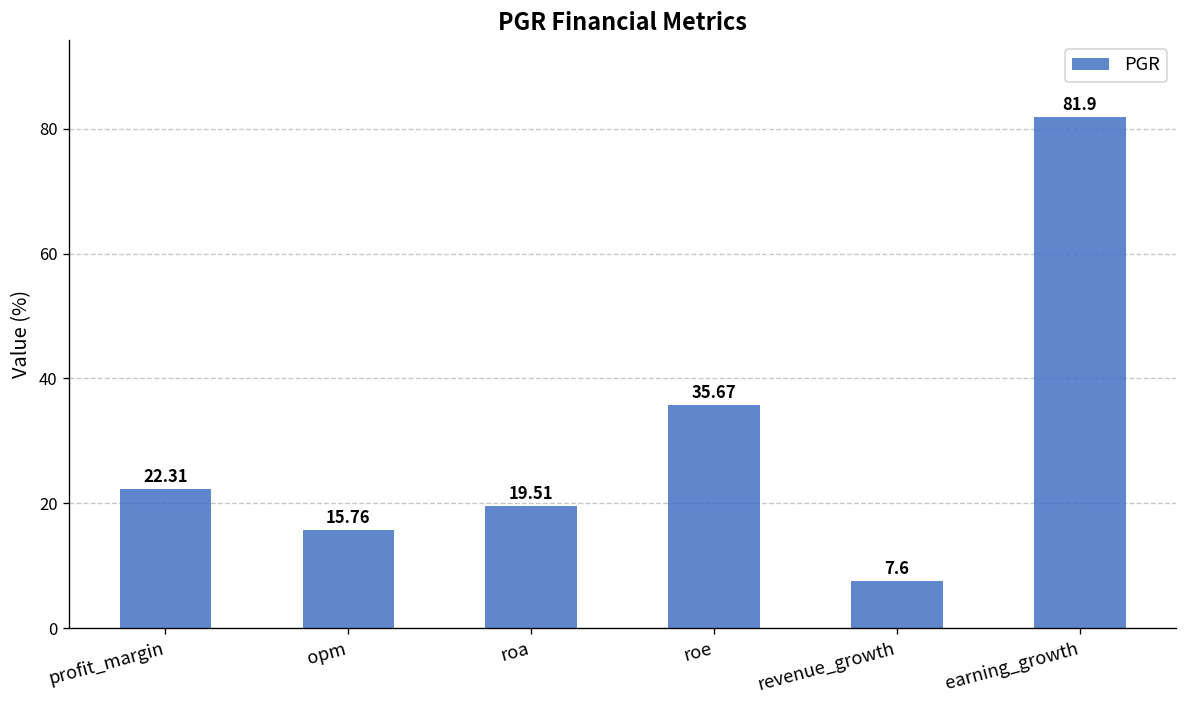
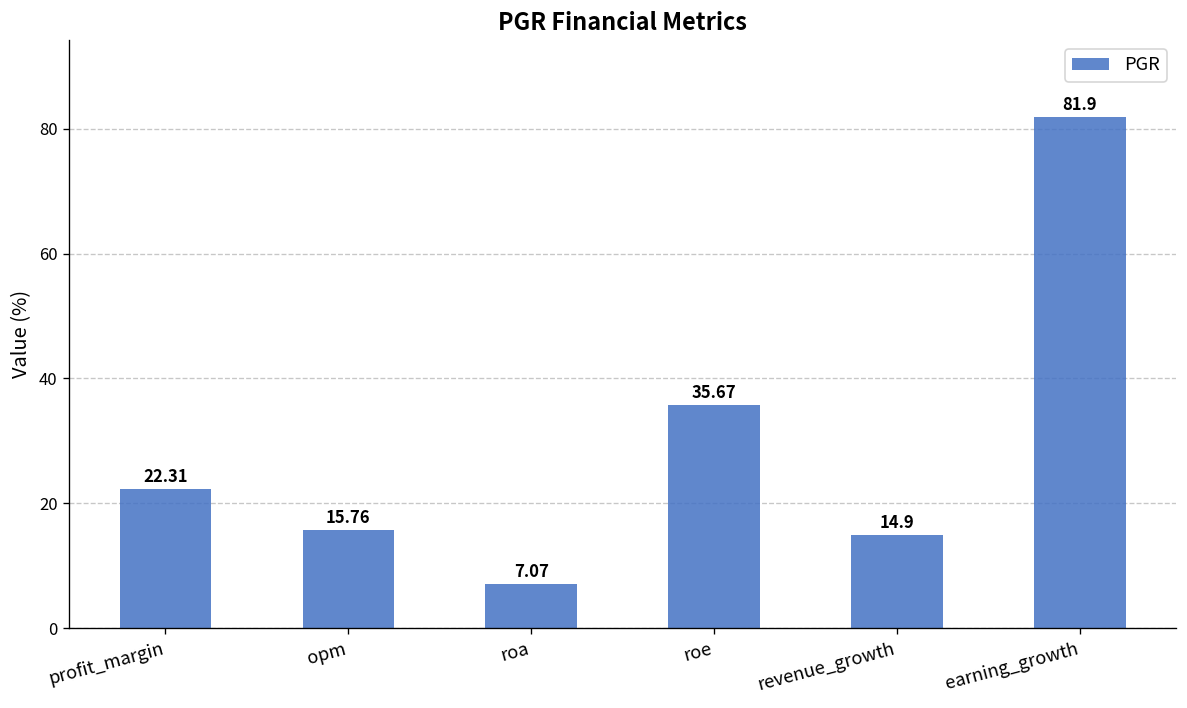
roa: 19.51 -> 7.07
revenue_growth: 7.6 -> 14.9
